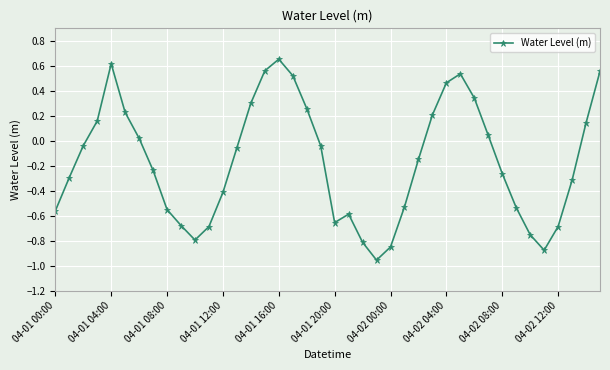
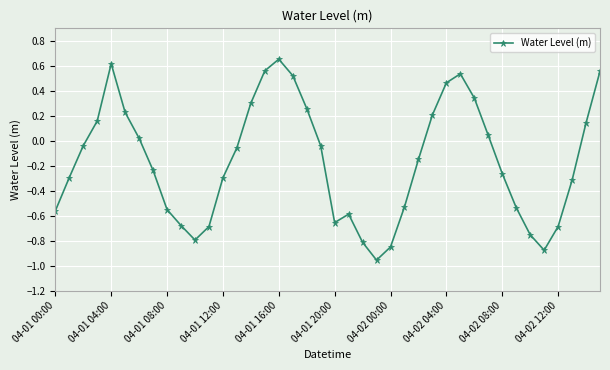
04-01 12:00: -0.41 -> -0.30
